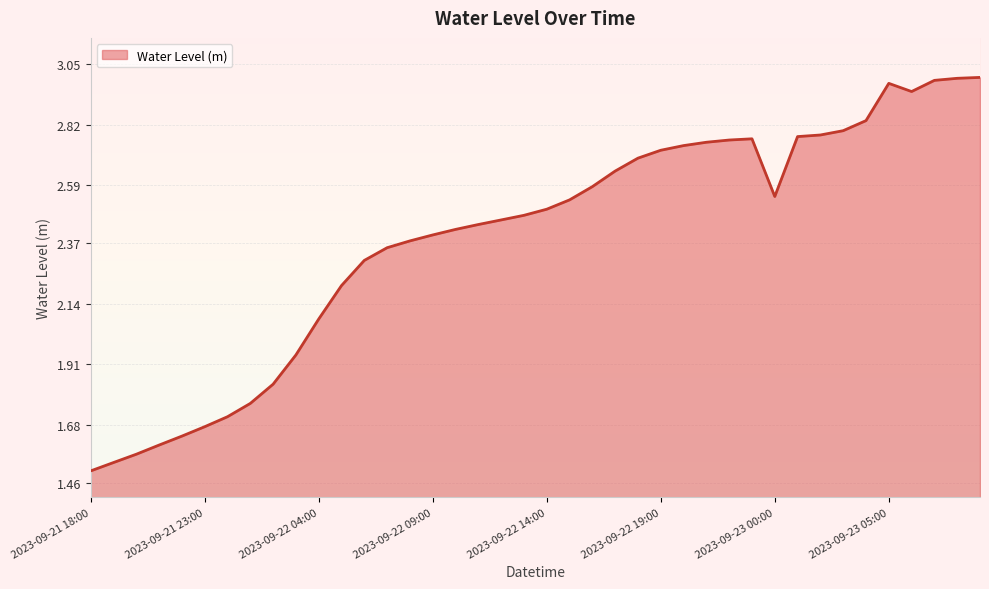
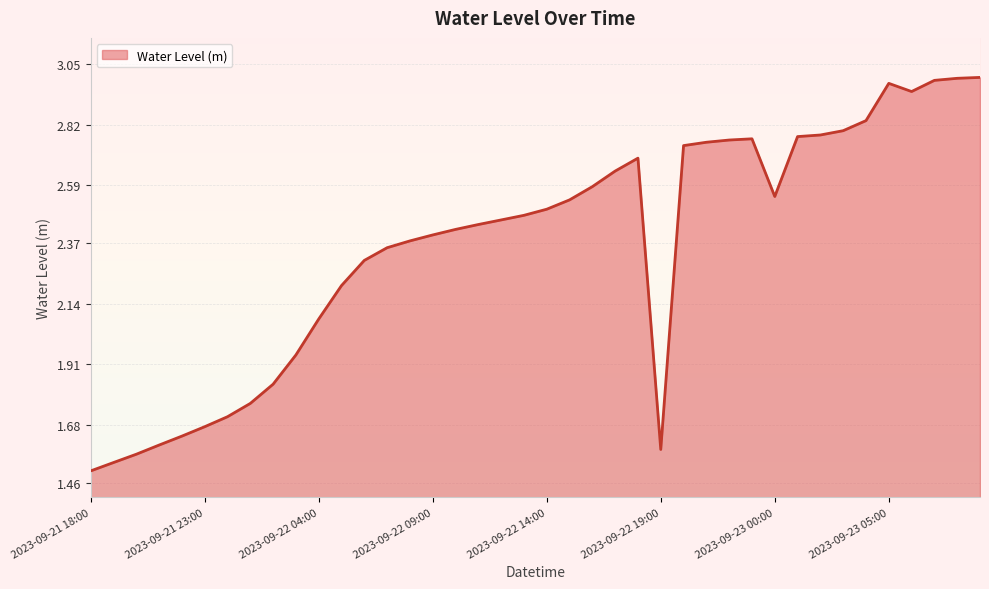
2023-09-22 19:00: 2.72 -> 1.59
